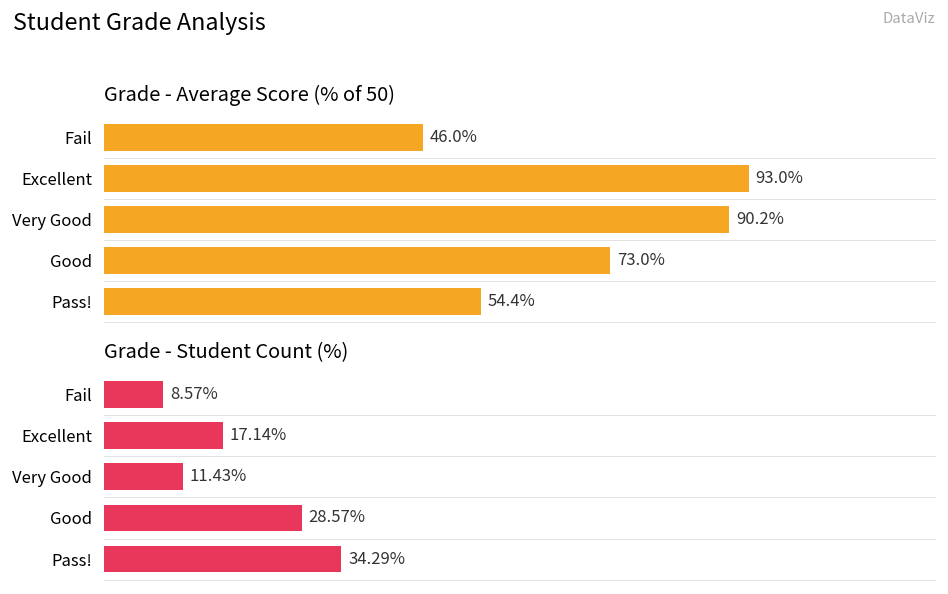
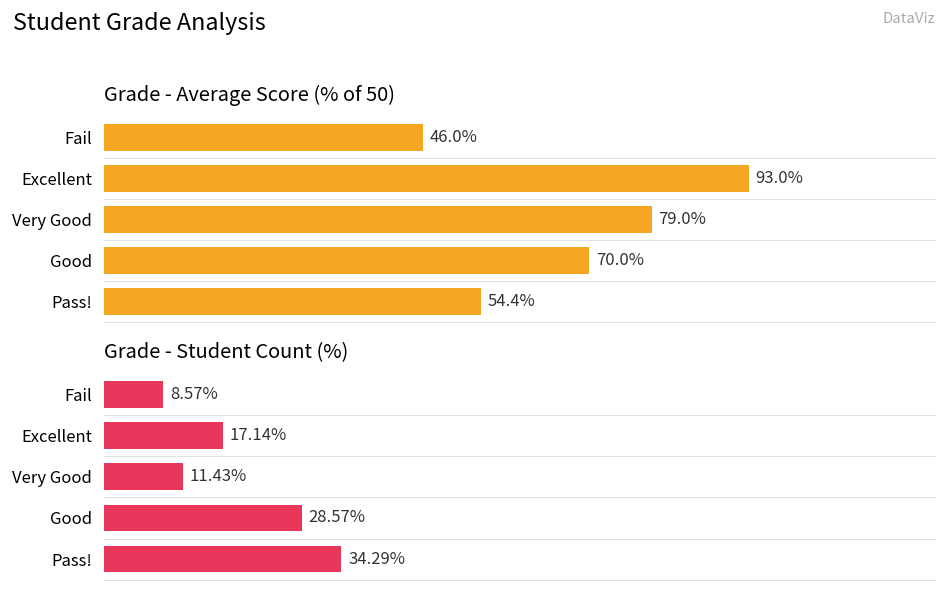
Grade - Average Score (% of 50), Very Good: 90.2% -> 79.0%
Grade - Average Score (% of 50), Good: 73.0% -> 70.0%
